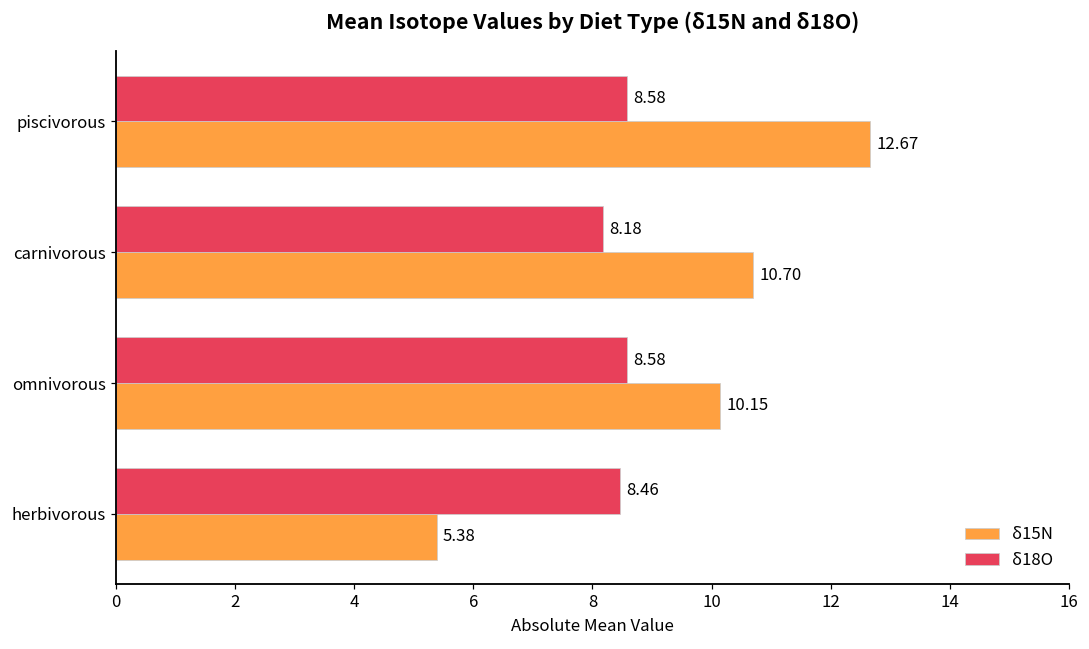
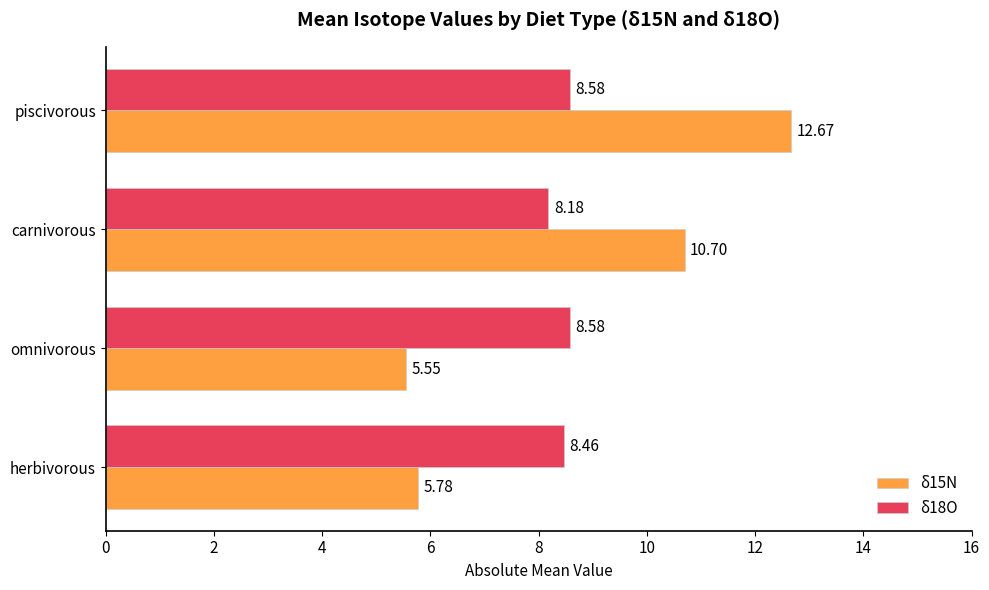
δ15N, omnivorous: 10.15 -> 5.55
δ15N, herbivorous: 5.38 -> 5.78
